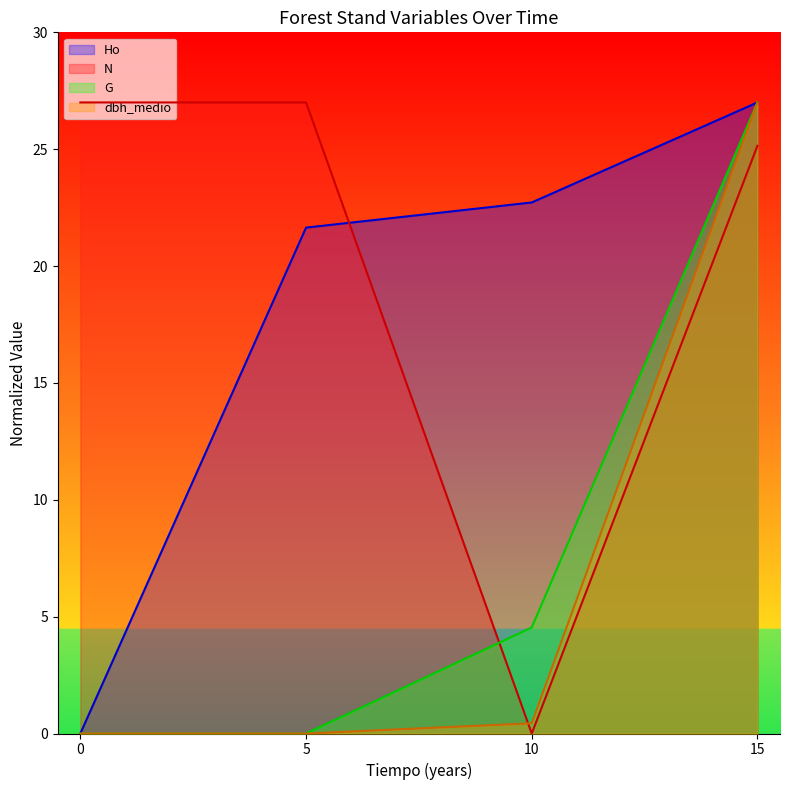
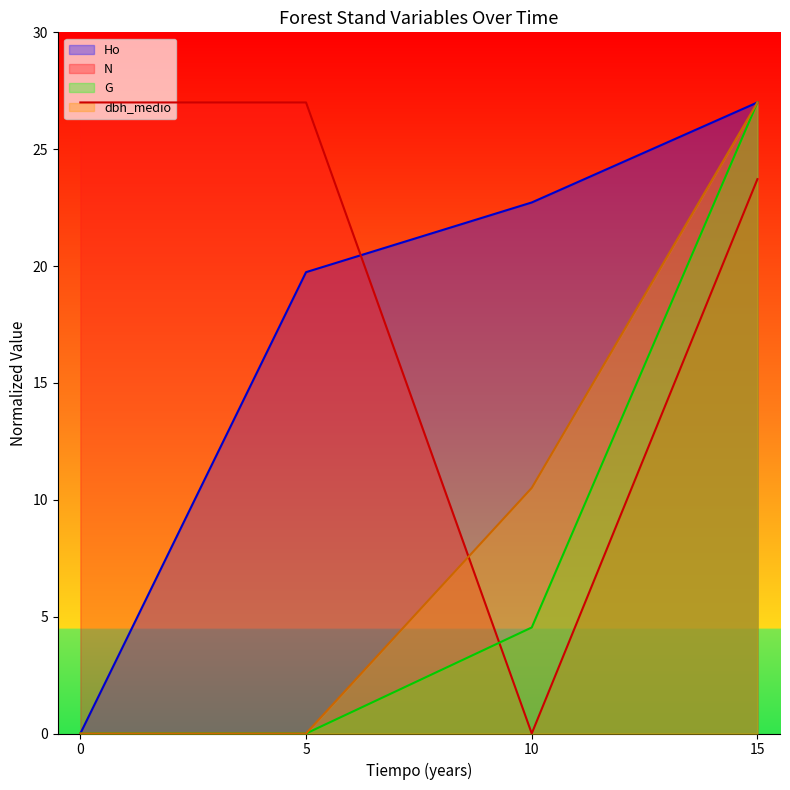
Ho, 5: 21.6 -> 19.7
dbh_medio, 10: 0.4 -> 10.5
N, 15: 25.1 -> 23.7
